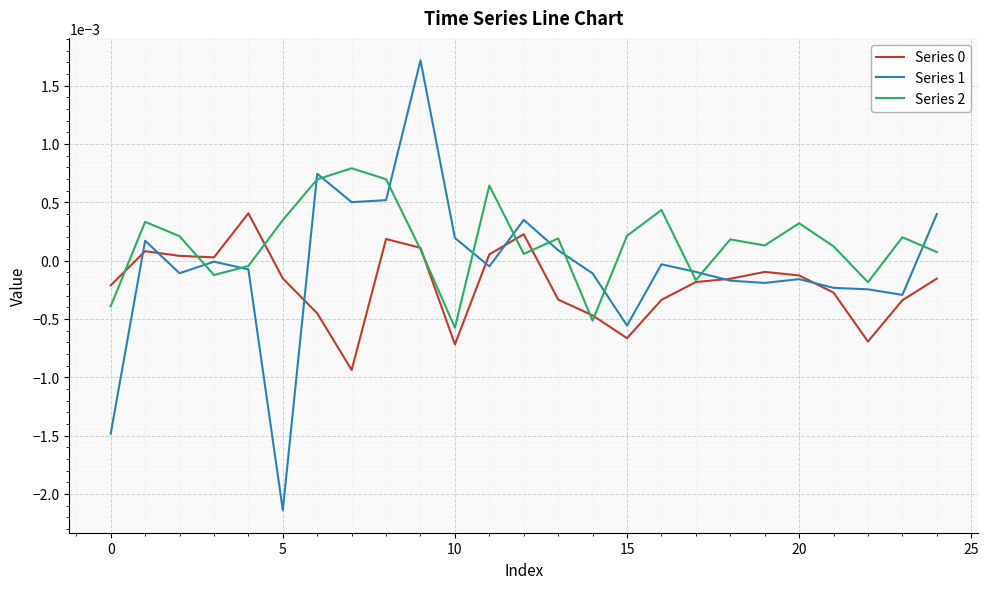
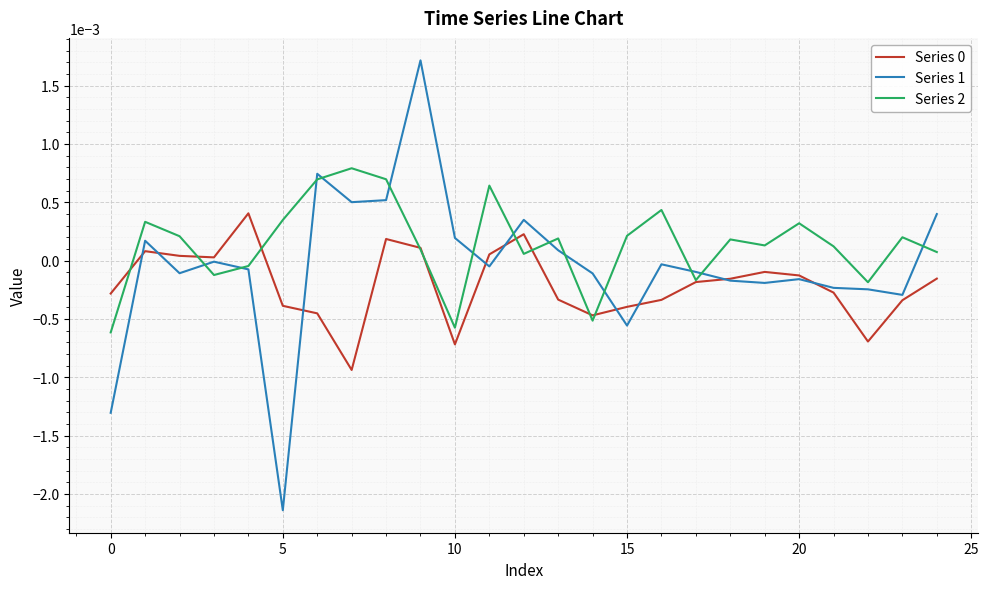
Series 0, 0: -0.00021 -> -0.00028
Series 1, 0: -0.00148 -> -0.00131
Series 2, 0: -0.00039 -> -0.00062
Series 0, 5: -0.00015 -> -0.00039
Series 0, 15: -0.00067 -> -0.00040
